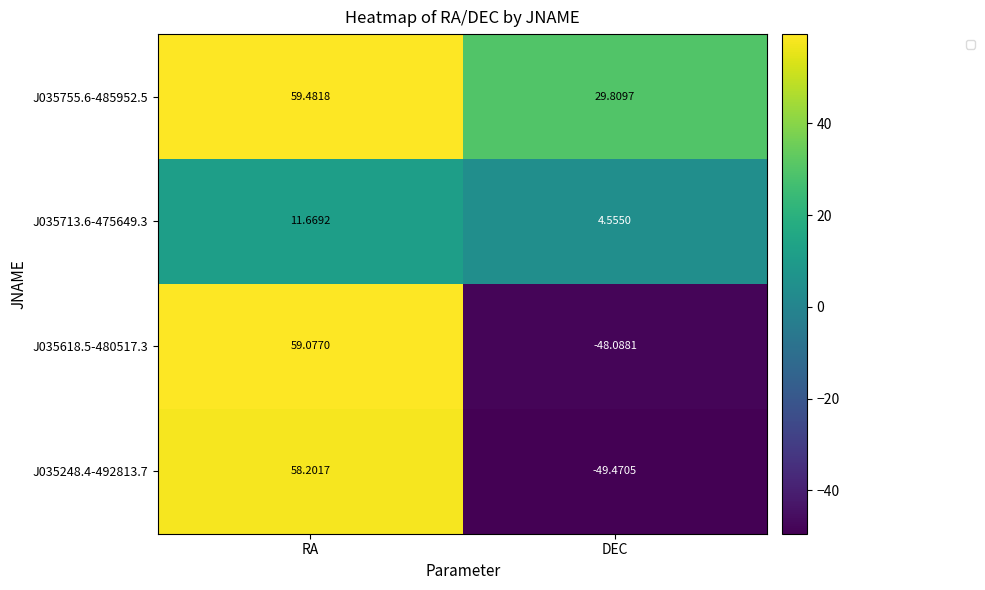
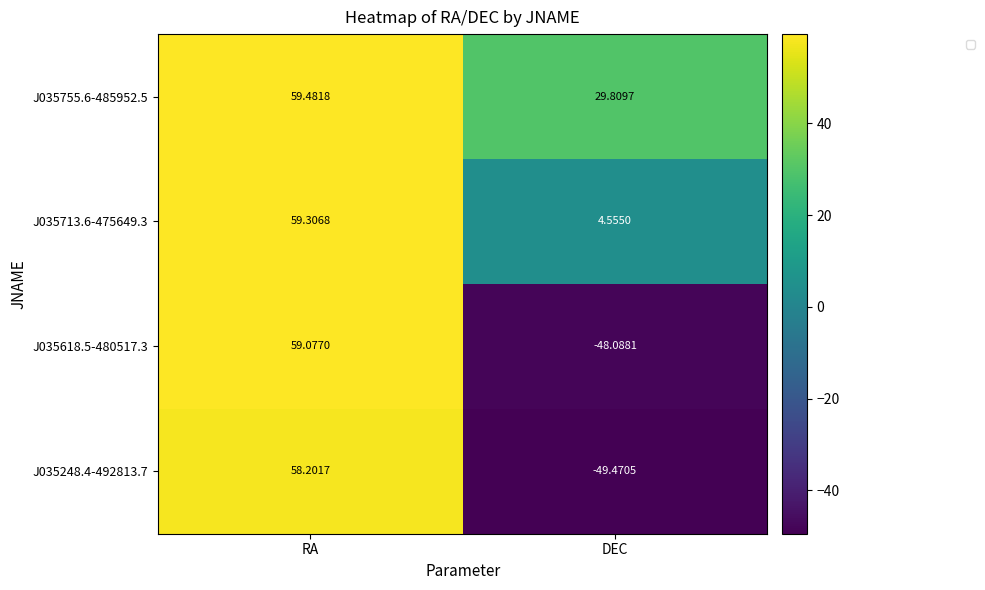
J035713.6-475649.3, RA: 11.6692 -> 59.3068
